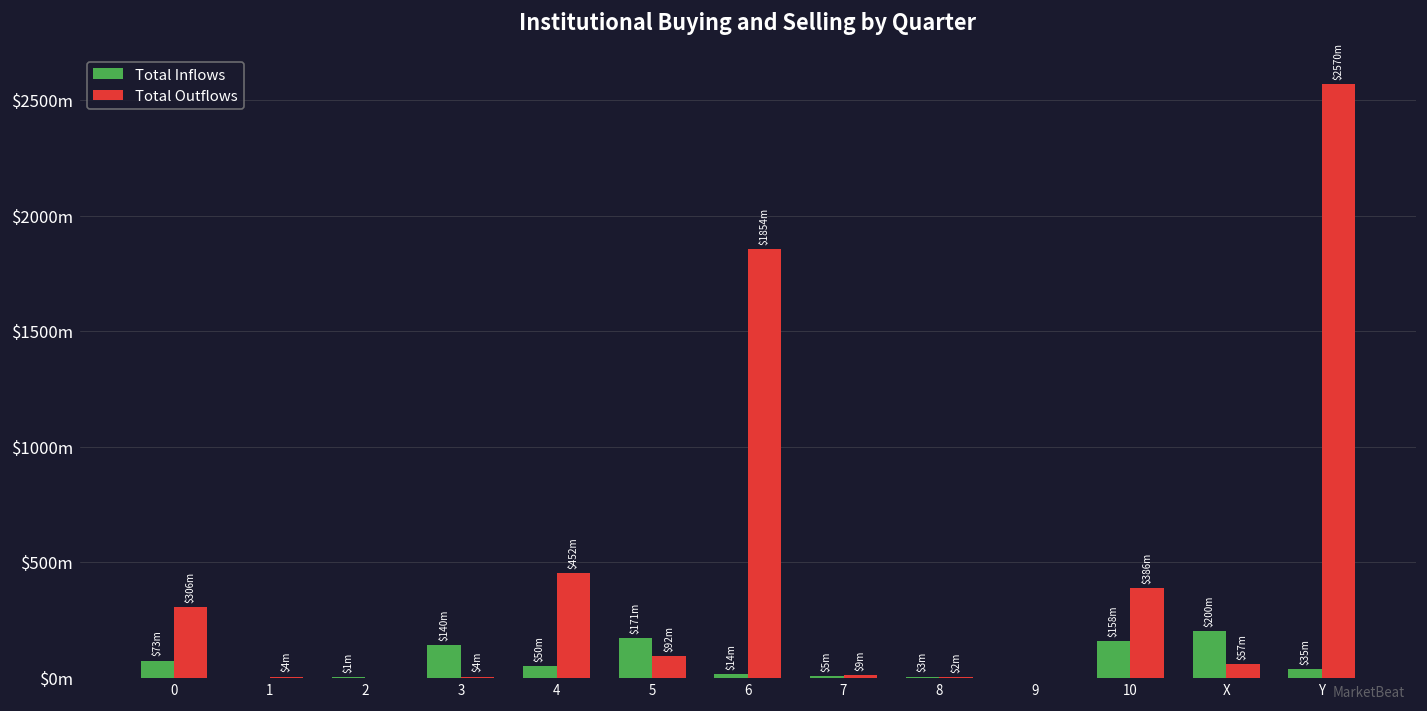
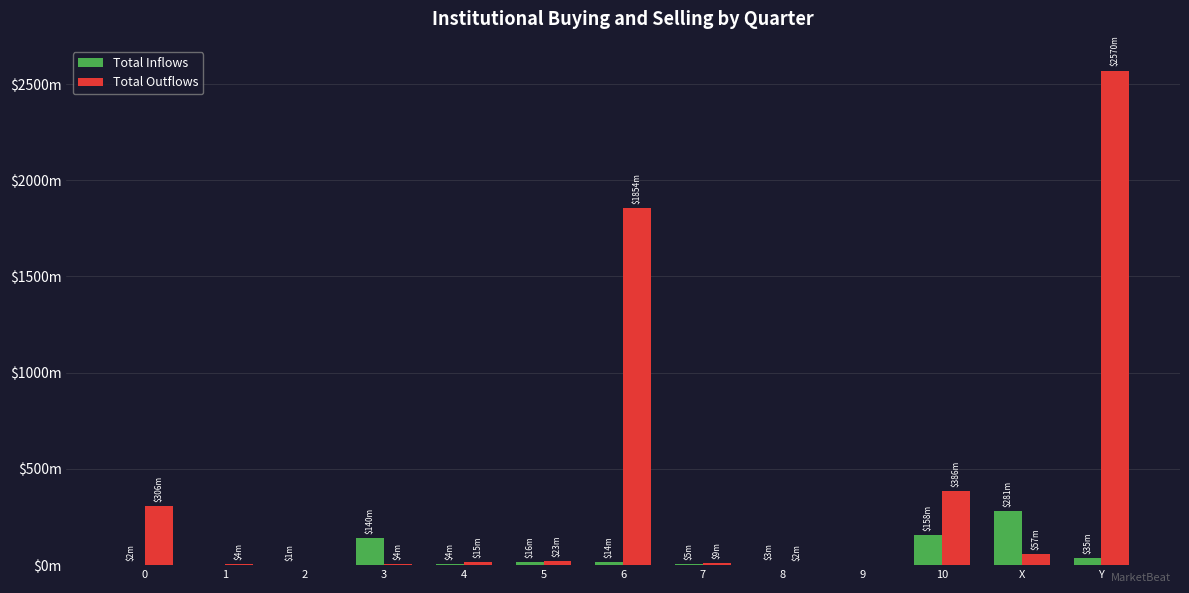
Total Inflows, 0: $73m -> $2m
Total Inflows, 4: $50m -> $4m
Total Outflows, 4: $452m -> $15m
Total Inflows, 5: $171m -> $16m
Total Outflows, 5: $92m -> $23m
Total Inflows, X: $200m -> $281m
